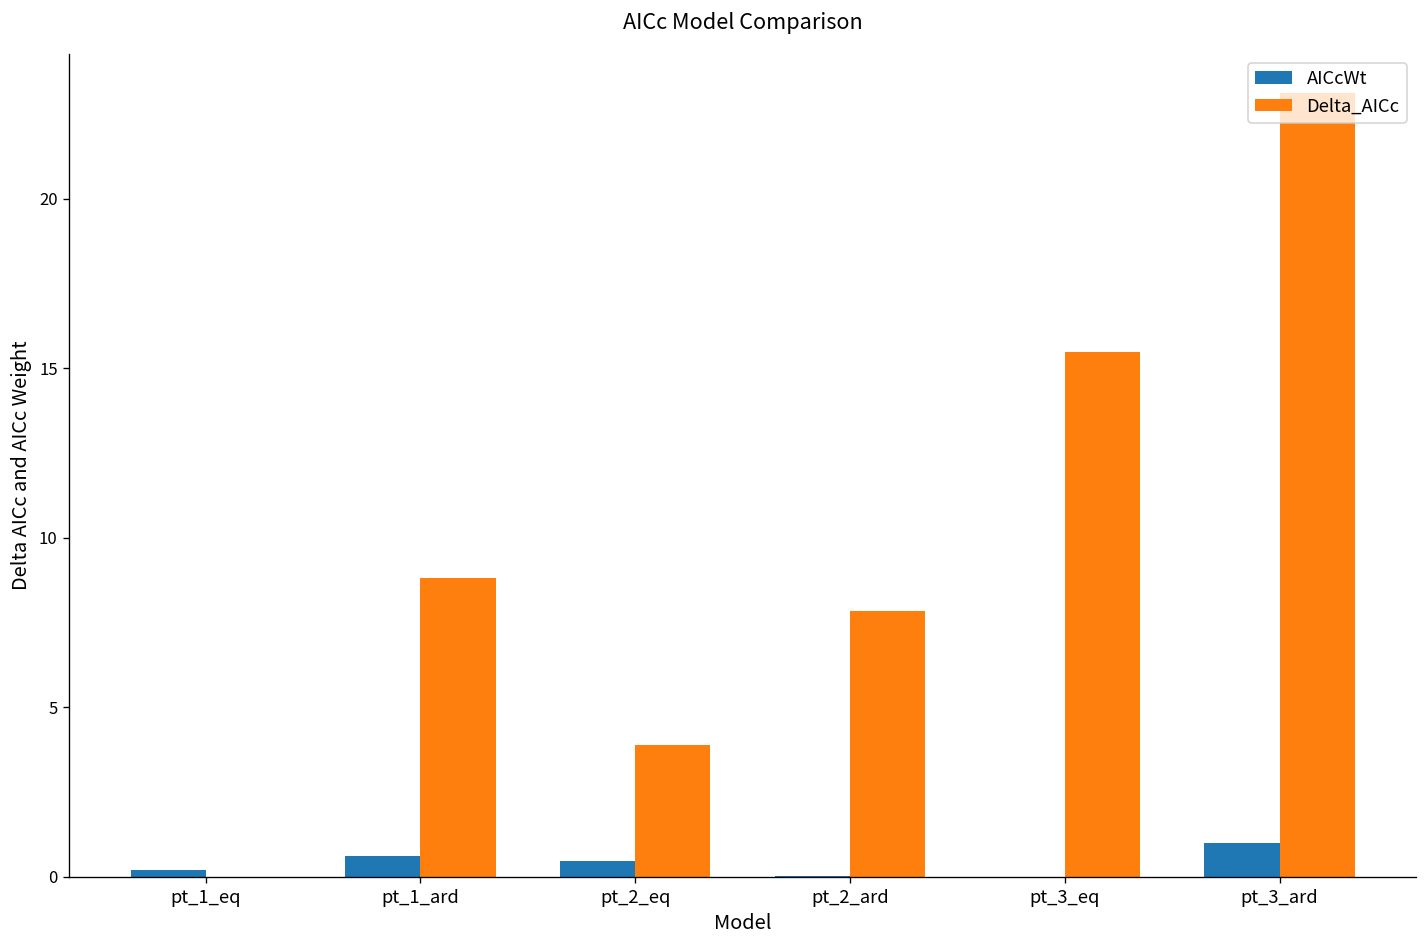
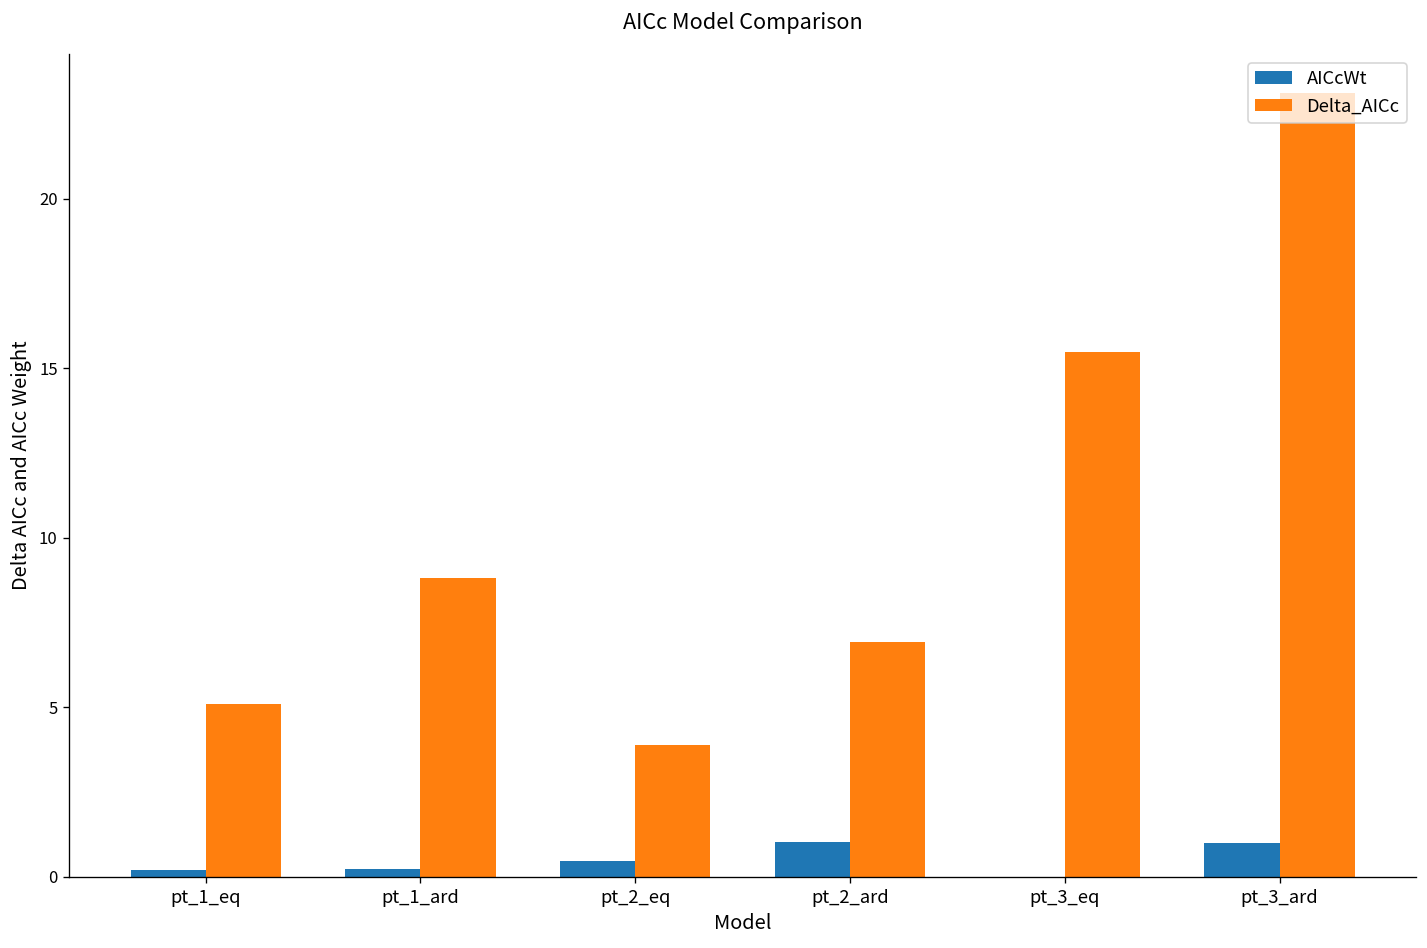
Delta_AICc, pt_1_eq: 0.0 -> 5.1
AICcWt, pt_1_ard: 0.6 -> 0.2
AICcWt, pt_2_ard: 0.0 -> 1.0
Delta_AICc, pt_2_ard: 7.8 -> 6.9
